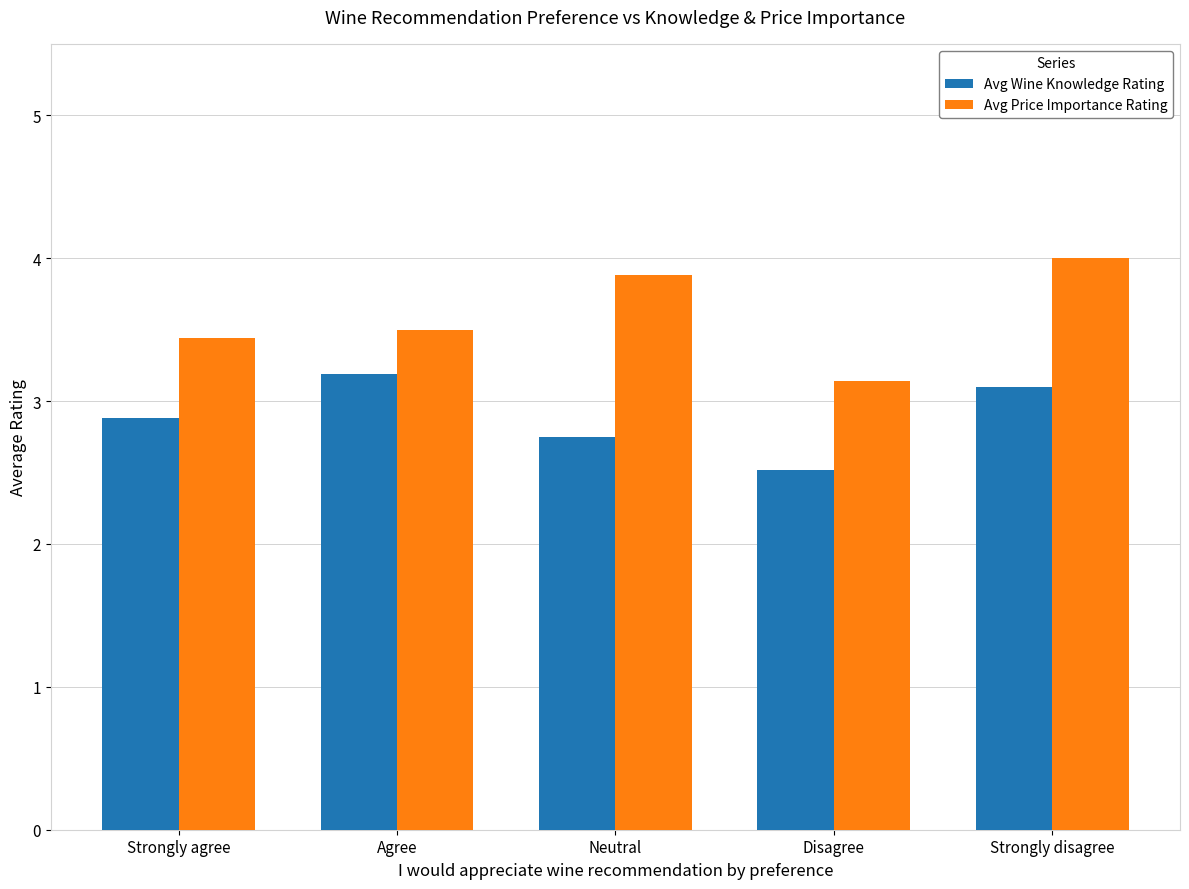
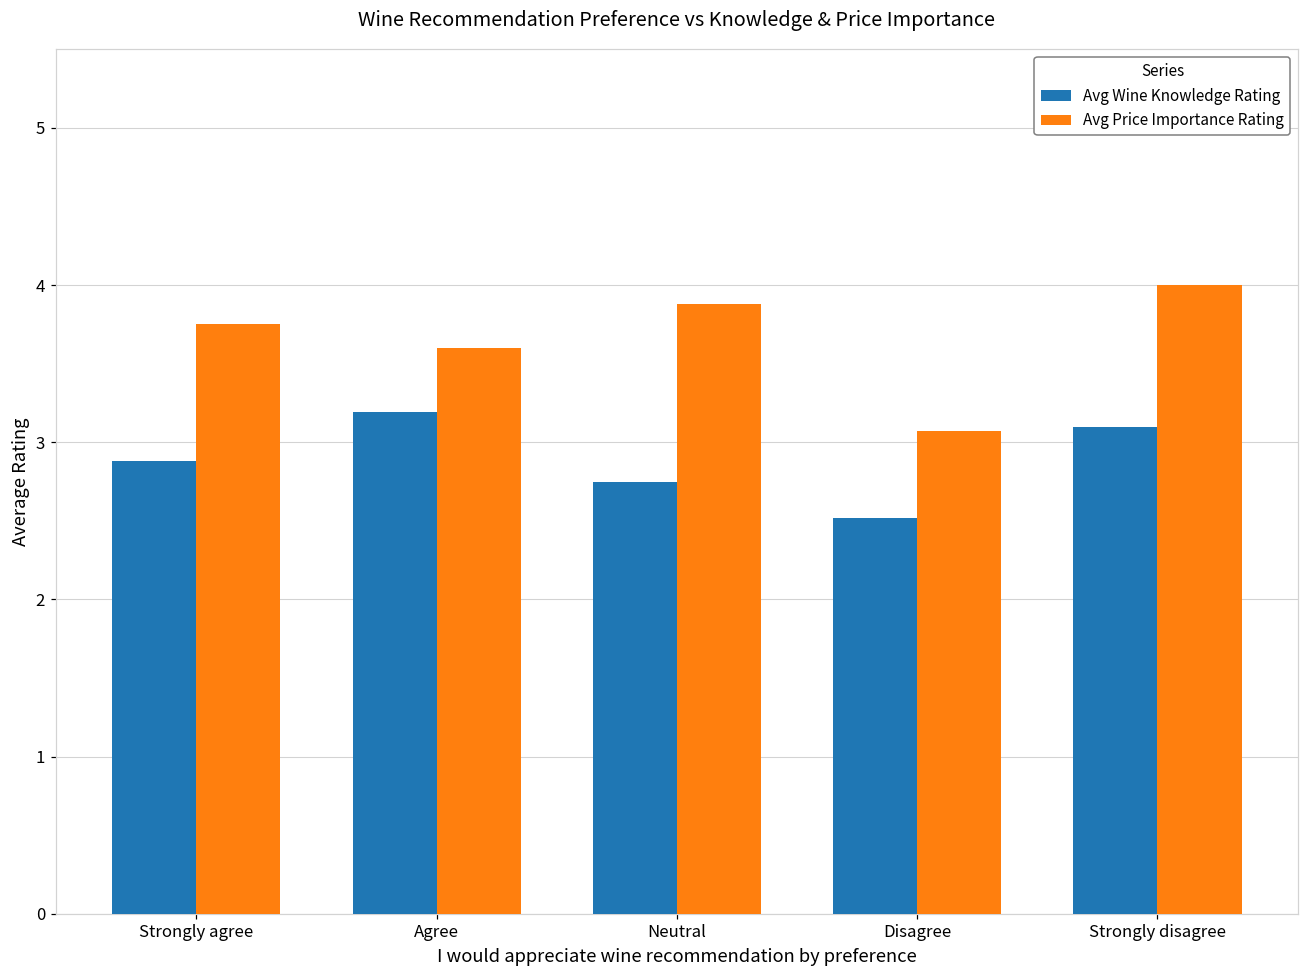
Avg Price Importance Rating, Strongly agree: 3.44 -> 3.75
Avg Price Importance Rating, Agree: 3.5 -> 3.6
Avg Price Importance Rating, Disagree: 3.14 -> 3.07
